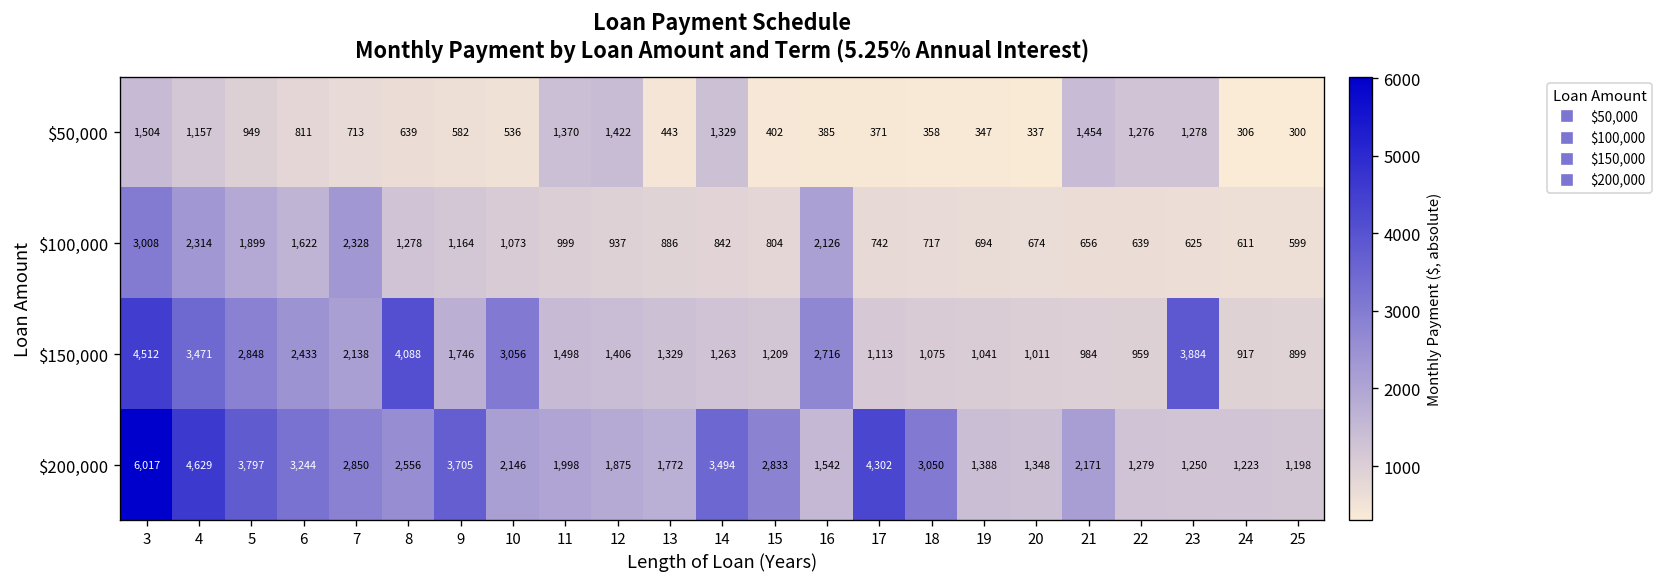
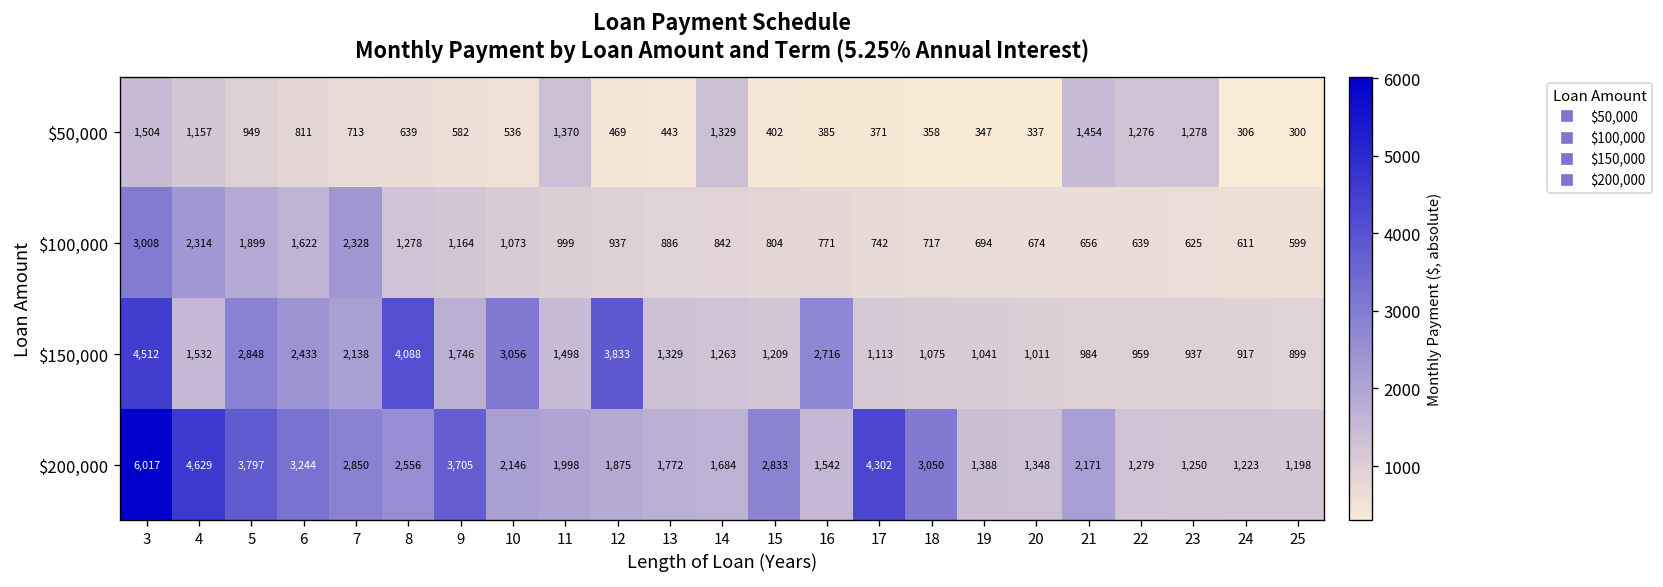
$50,000, 12: 1,422 -> 469
$100,000, 16: 2,126 -> 771
$150,000, 4: 3,471 -> 1,532
$150,000, 12: 1,406 -> 3,833
$150,000, 23: 3,884 -> 937
$200,000, 14: 3,494 -> 1,684
